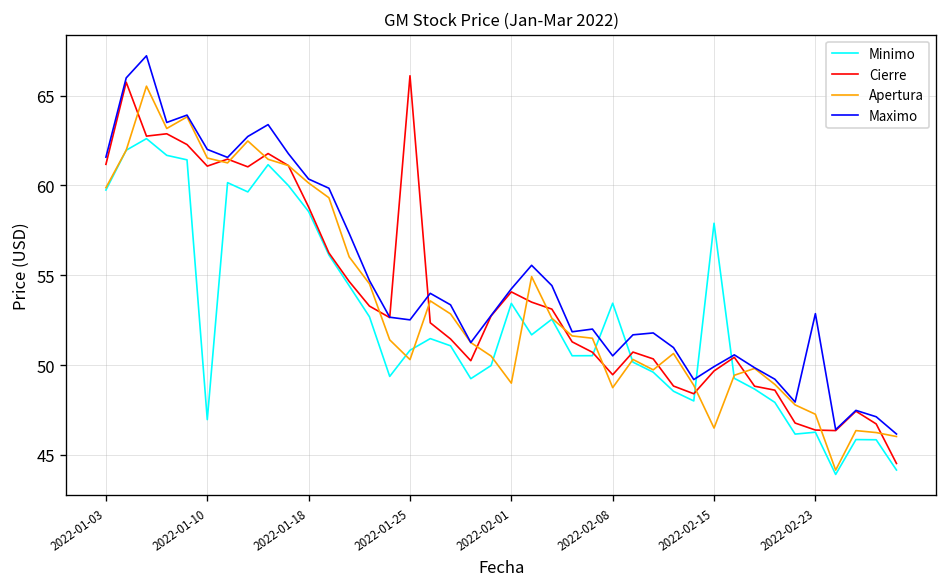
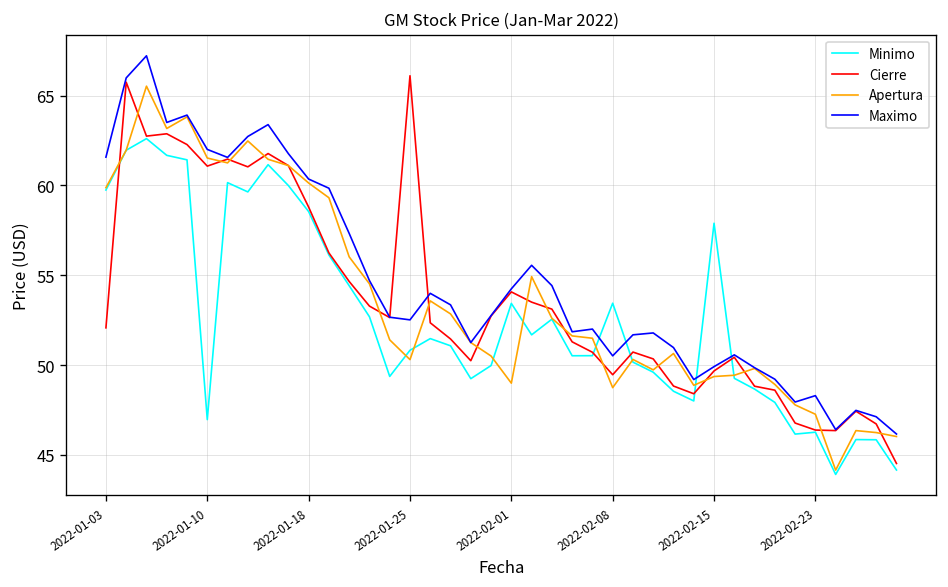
Cierre, 2022-01-03: 61.2 -> 52.1
Apertura, 2022-02-15: 46.5 -> 49.4
Maximo, 2022-02-23: 52.9 -> 48.3
